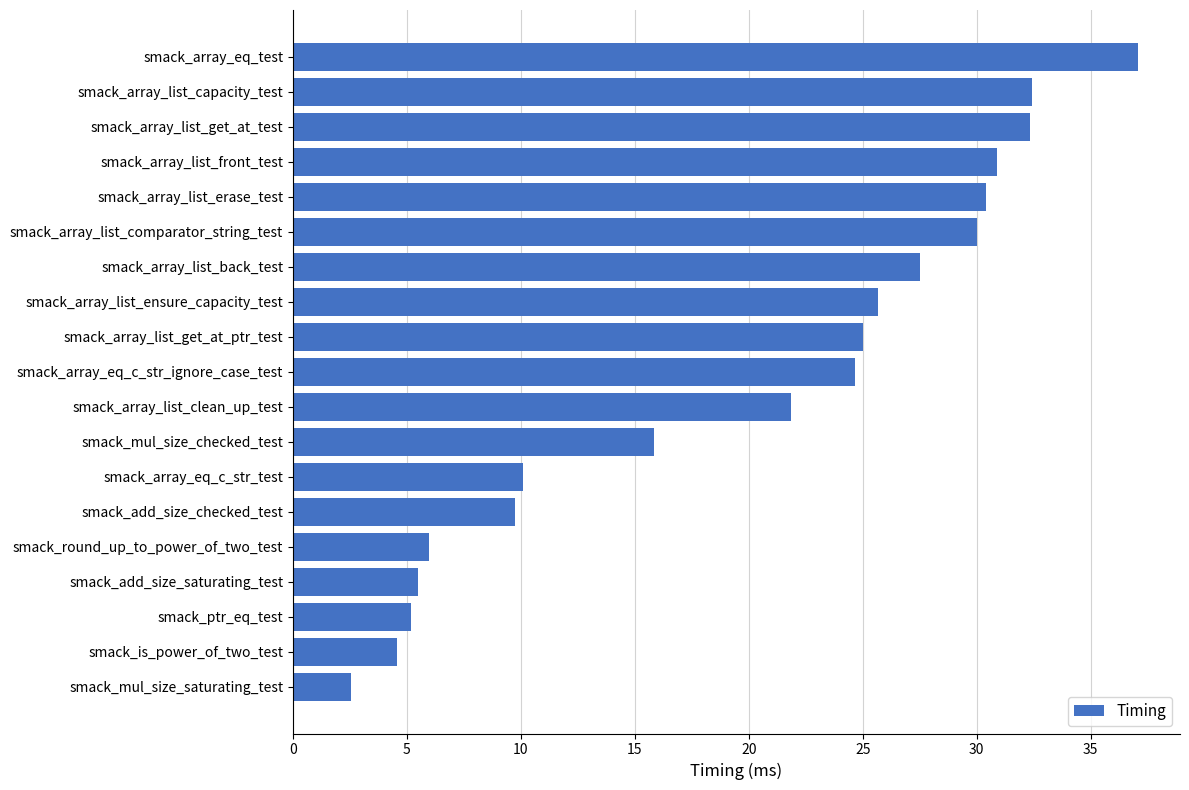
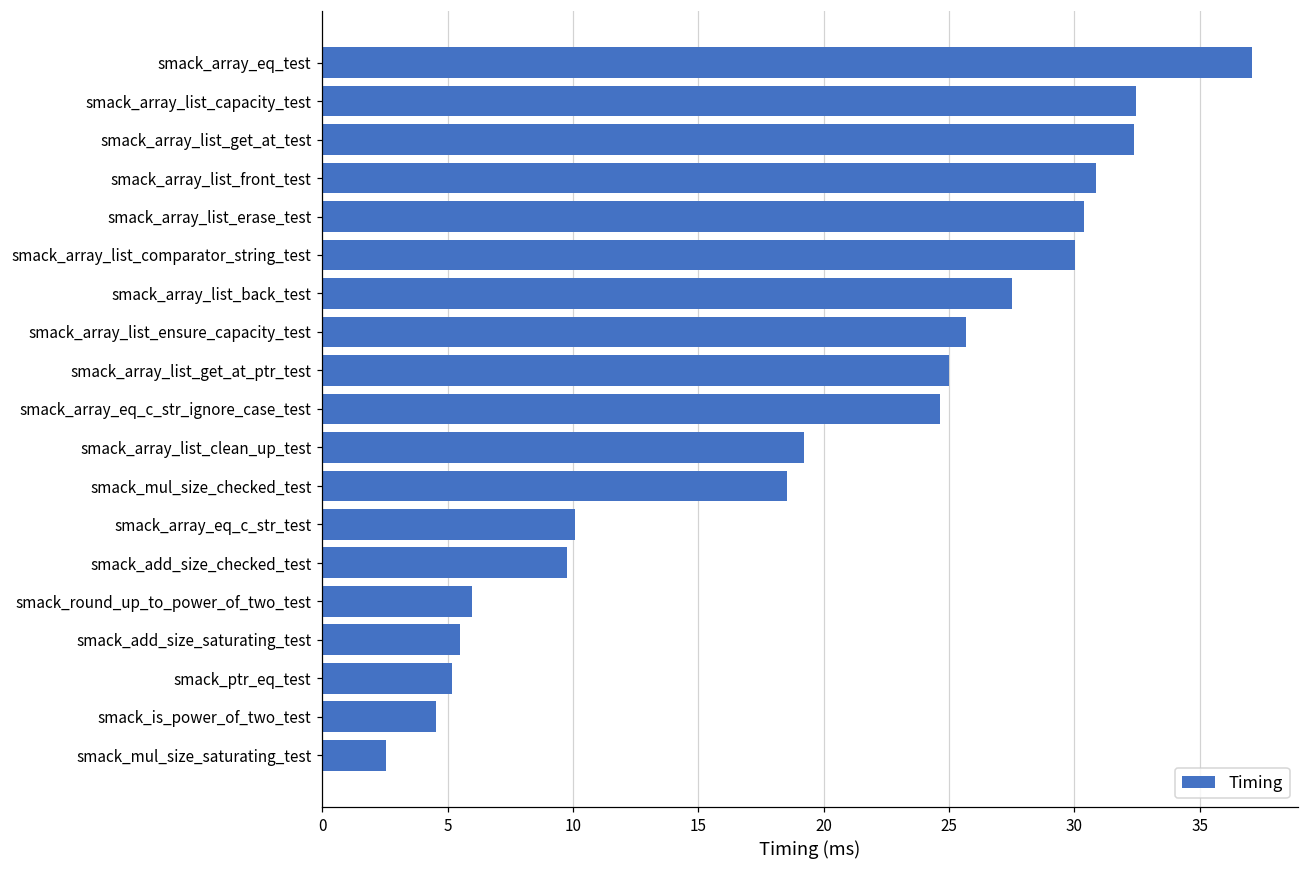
smack_array_list_clean_up_test: 21.8 -> 19.2
smack_mul_size_checked_test: 15.8 -> 18.5
